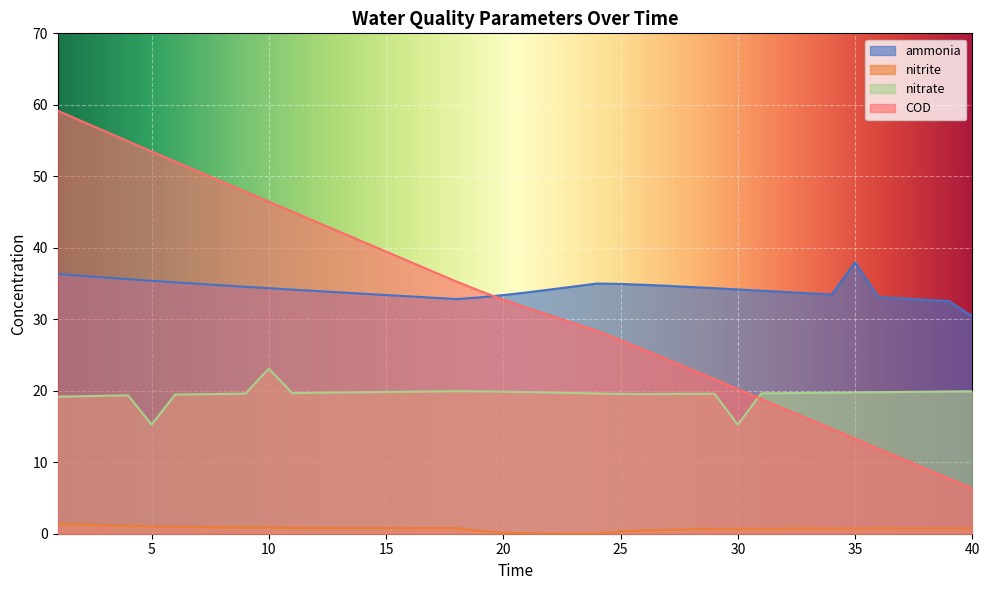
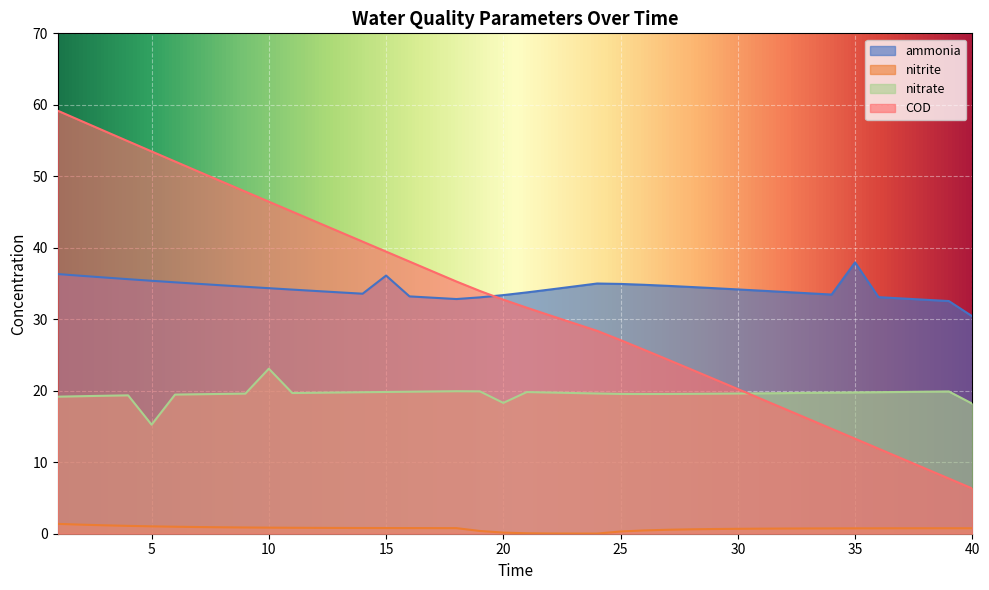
ammonia, 15: 33 -> 36
nitrate, 20: 20 -> 18
nitrate, 30: 15 -> 20
nitrate, 40: 20 -> 18
